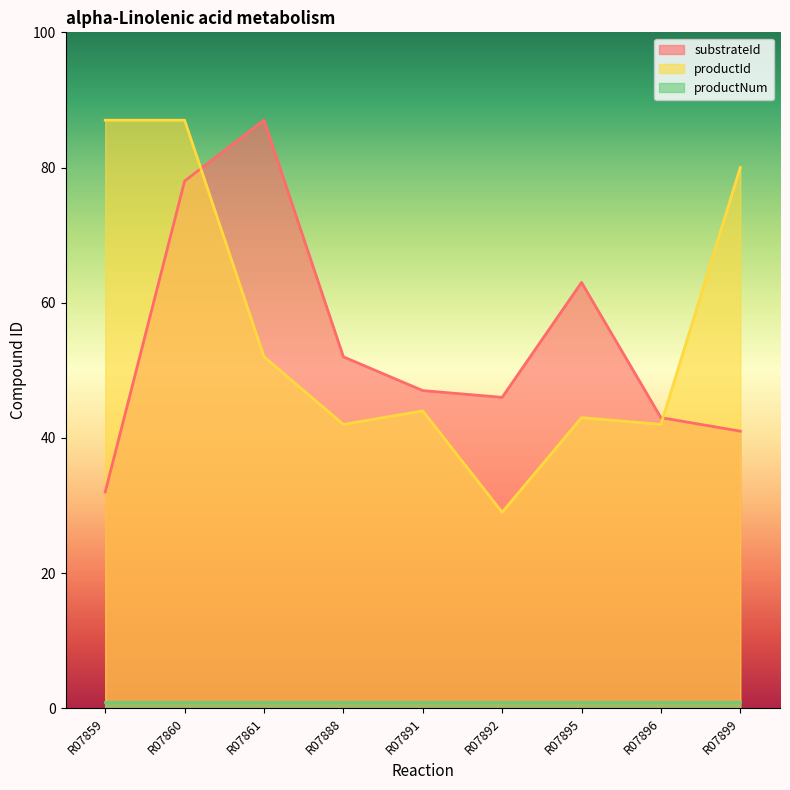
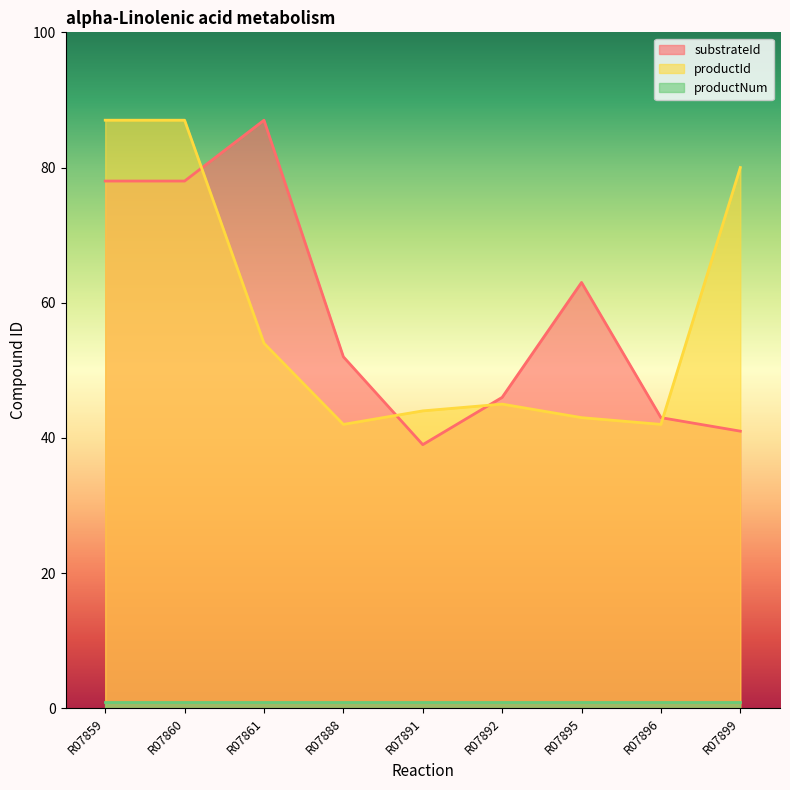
substrateId, R07859: 32 -> 78
productId, R07861: 52 -> 54
substrateId, R07891: 47 -> 39
productId, R07892: 29 -> 45
